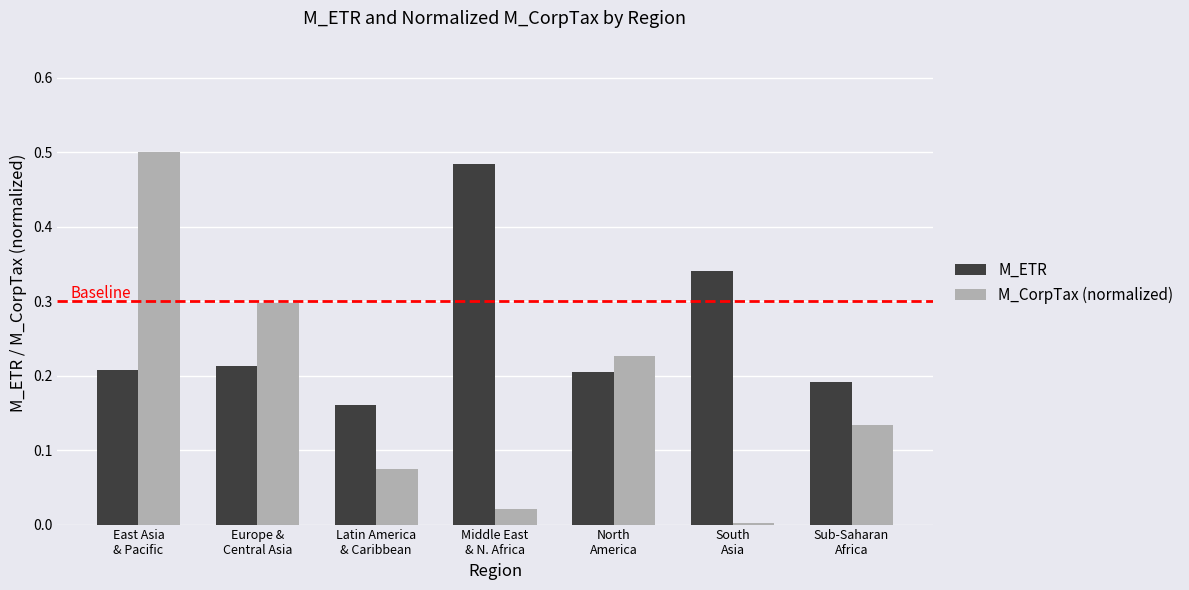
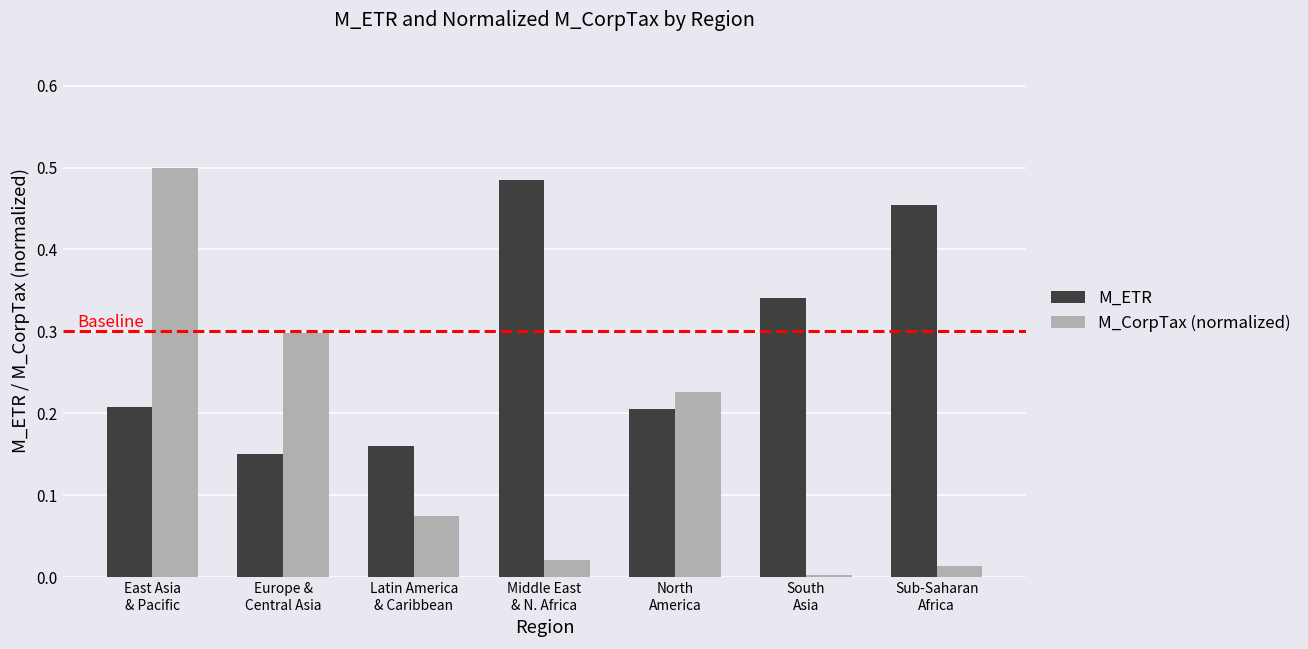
M_ETR, Europe & Central Asia: 0.21 -> 0.15
M_ETR, Sub-Saharan Africa: 0.19 -> 0.45
M_CorpTax (normalized), Sub-Saharan Africa: 0.13 -> 0.01
